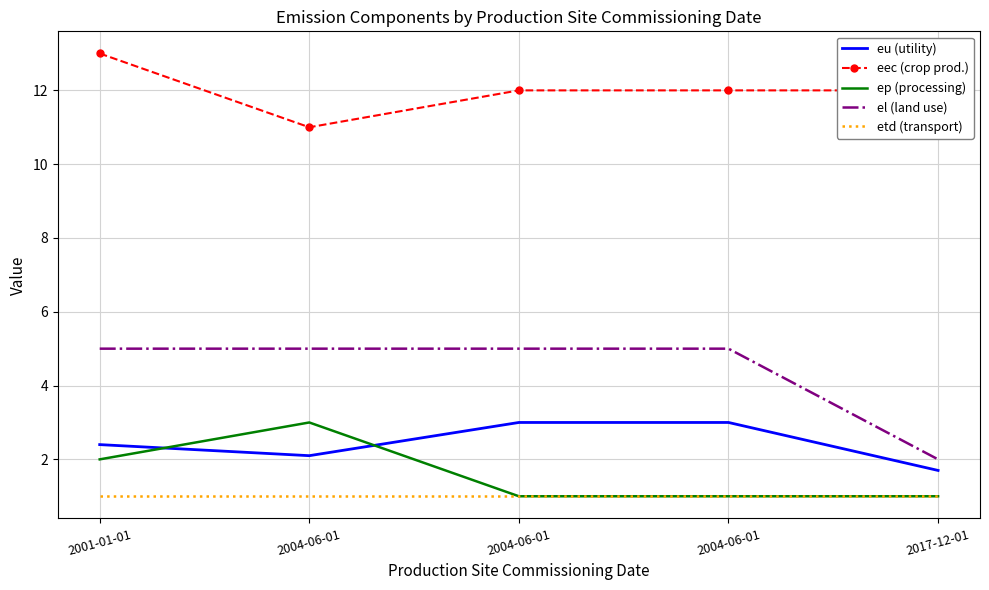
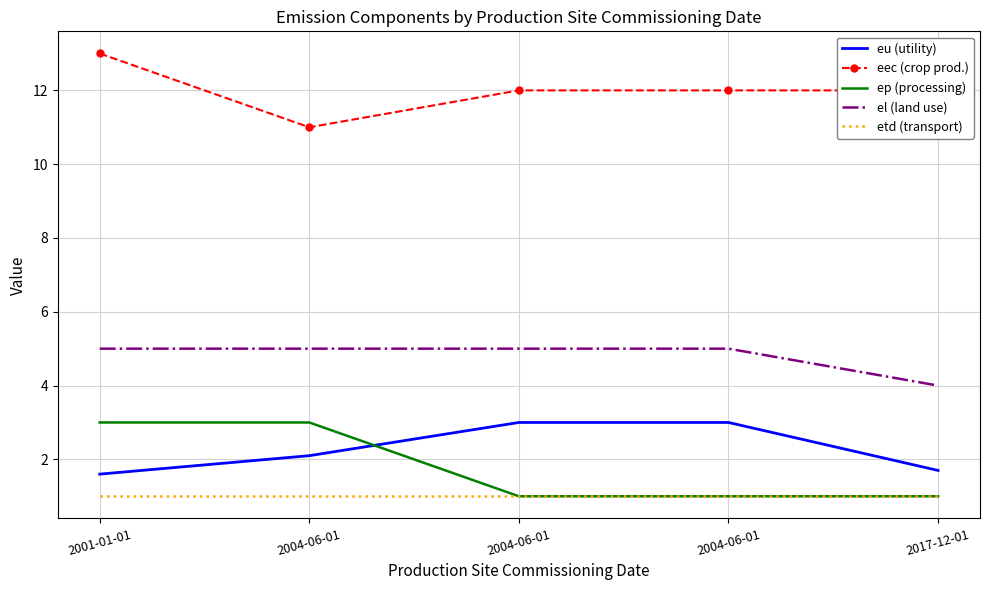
eu (utility), 2001-01-01: 2.4 -> 1.6
ep (processing), 2001-01-01: 2 -> 3
el (land use), 2017-12-01: 2 -> 4
